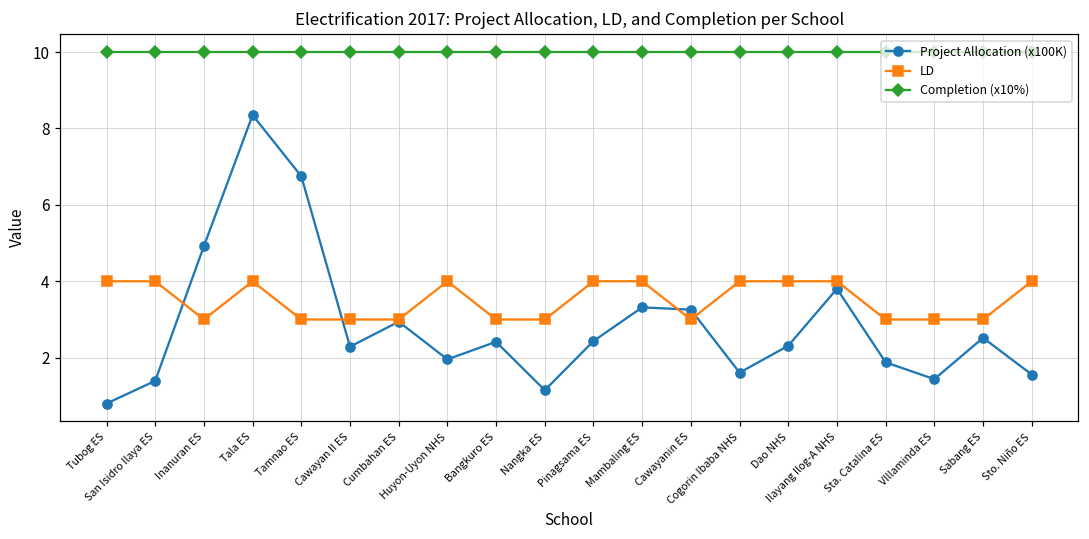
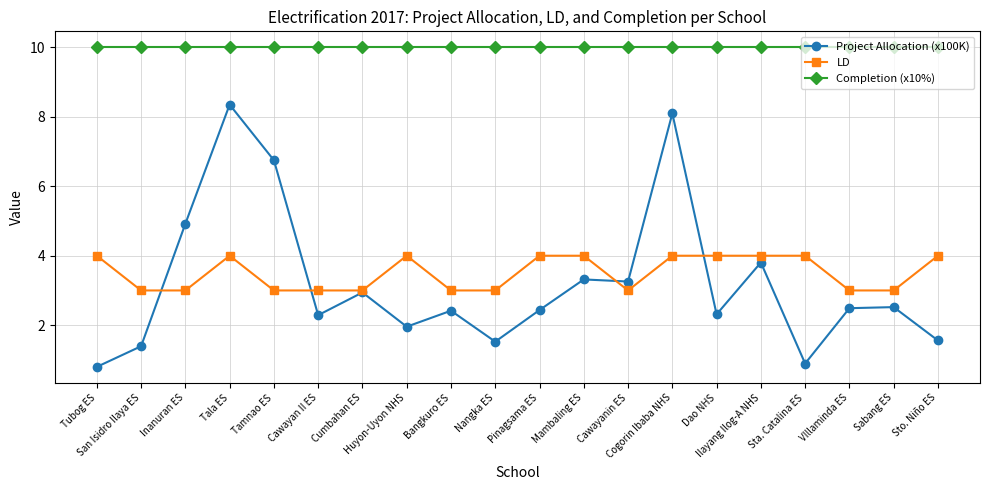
LD, San Isidro Ilaya ES: 4 -> 3
Project Allocation (x100K), Nangka ES: 1.1 -> 1.5
Project Allocation (x100K), Cogorin Ibaba NHS: 1.6 -> 8.1
Project Allocation (x100K), Sta. Catalina ES: 1.9 -> 0.9
LD, Sta. Catalina ES: 3 -> 4
Project Allocation (x100K), VIllaminda ES: 1.4 -> 2.5
